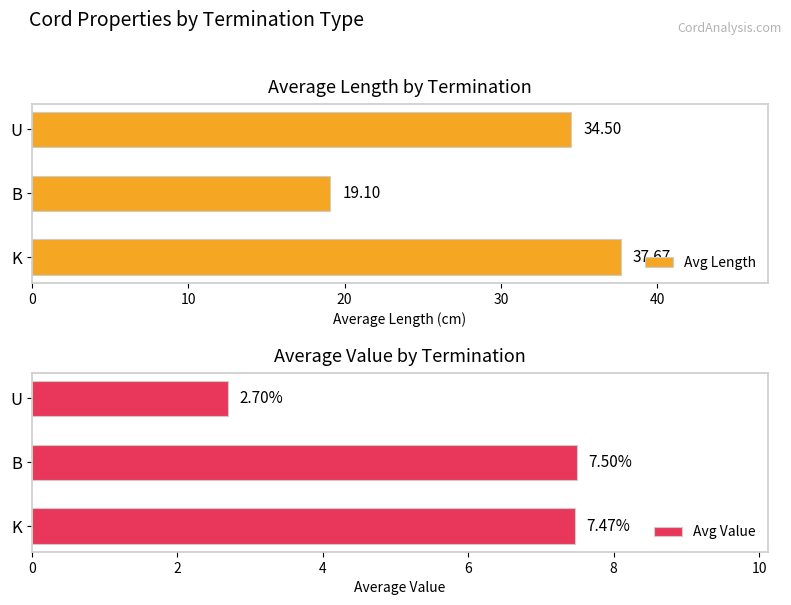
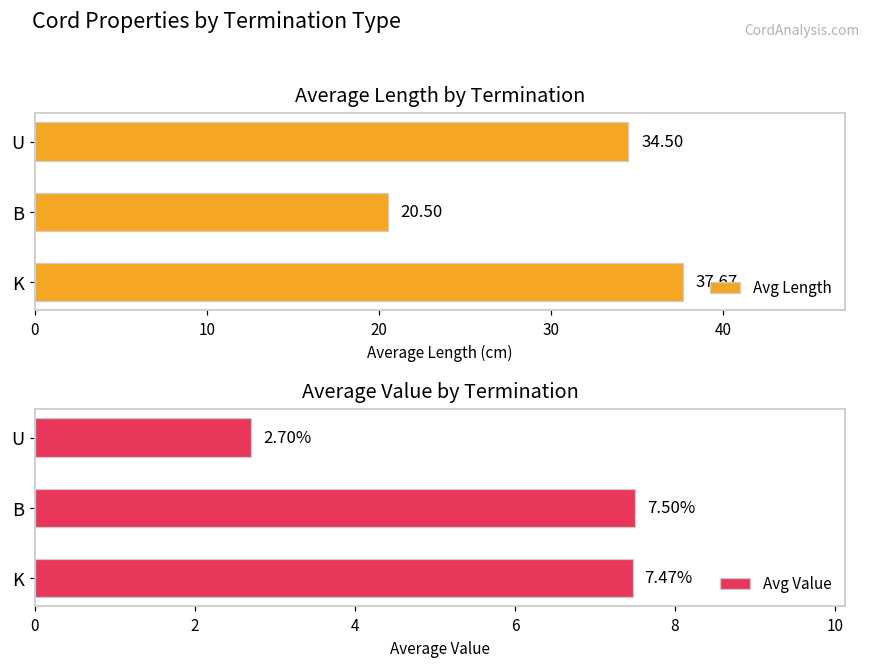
Average Length by Termination, B: 19.10 -> 20.50
